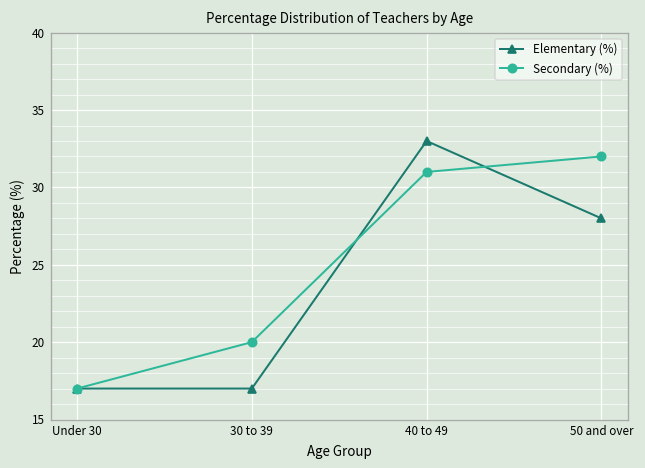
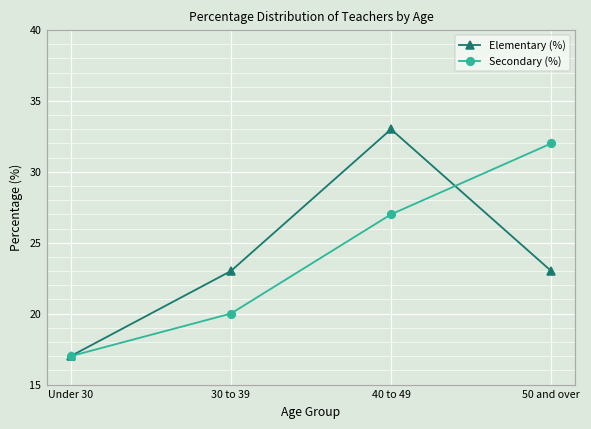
Elementary (%), 30 to 39: 17 -> 23
Secondary (%), 40 to 49: 31 -> 27
Elementary (%), 50 and over: 28 -> 23
